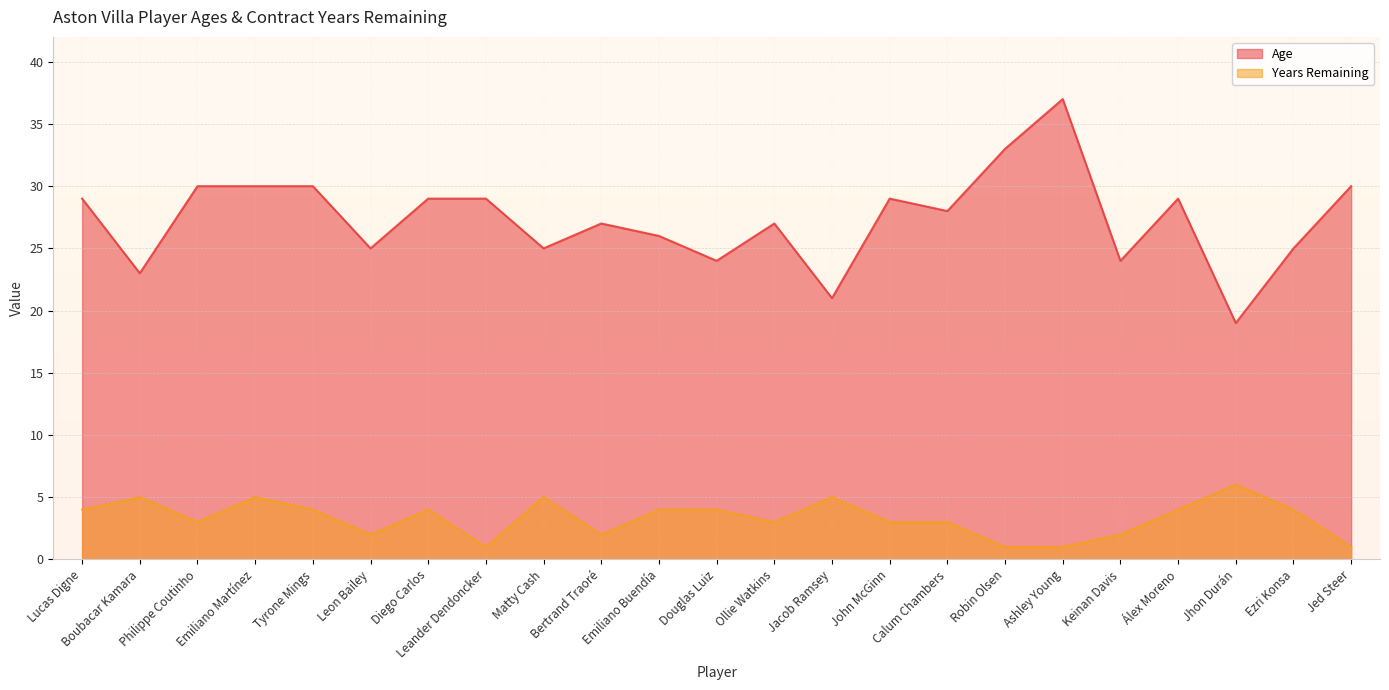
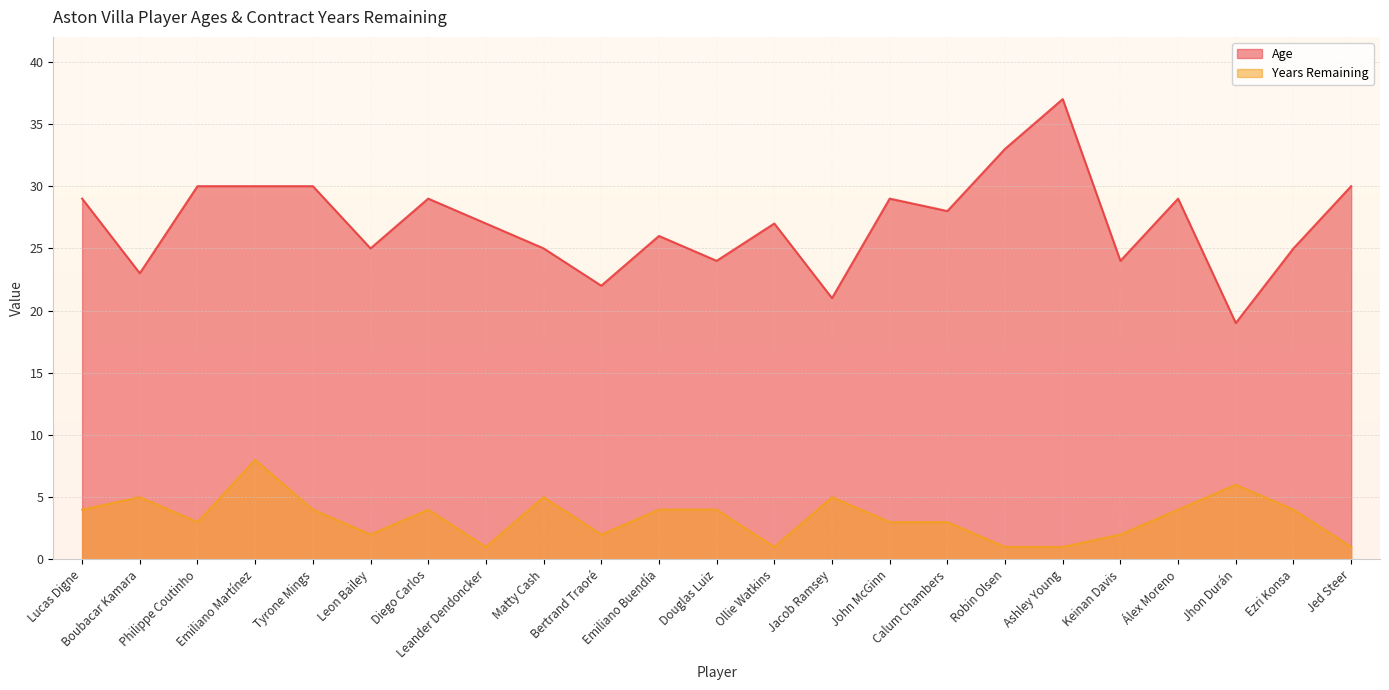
Years Remaining, Emiliano Martínez: 5 -> 8
Age, Leander Dendoncker: 29 -> 27
Age, Bertrand Traoré: 27 -> 22
Years Remaining, Ollie Watkins: 3 -> 1
